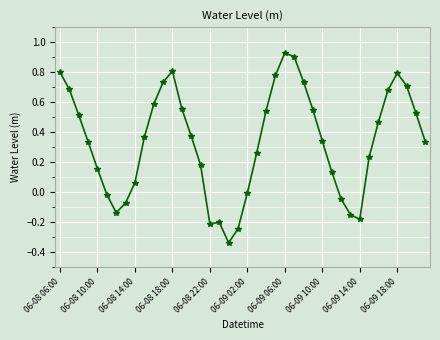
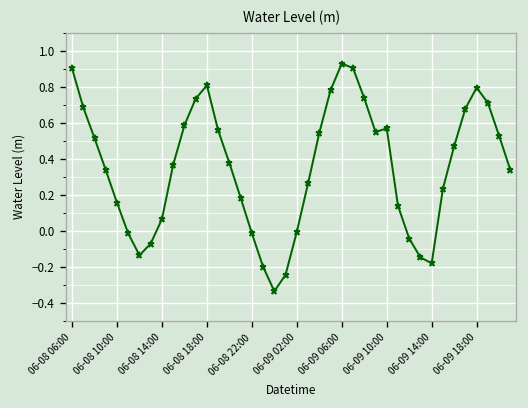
06-08 06:00: 0.80 -> 0.90
06-08 22:00: -0.21 -> -0.01
06-09 10:00: 0.34 -> 0.57
